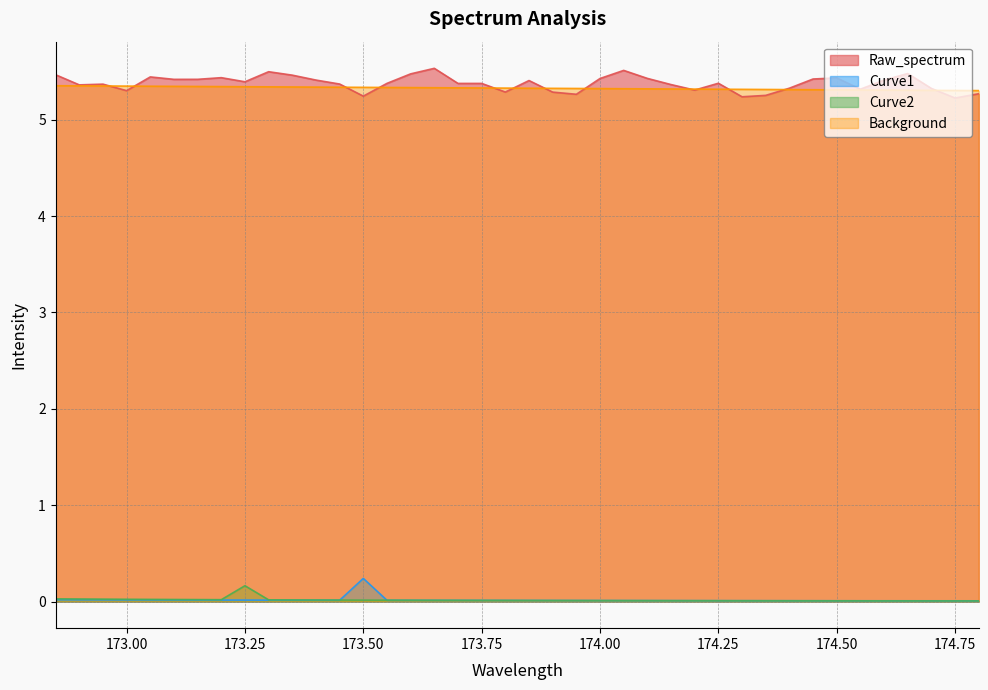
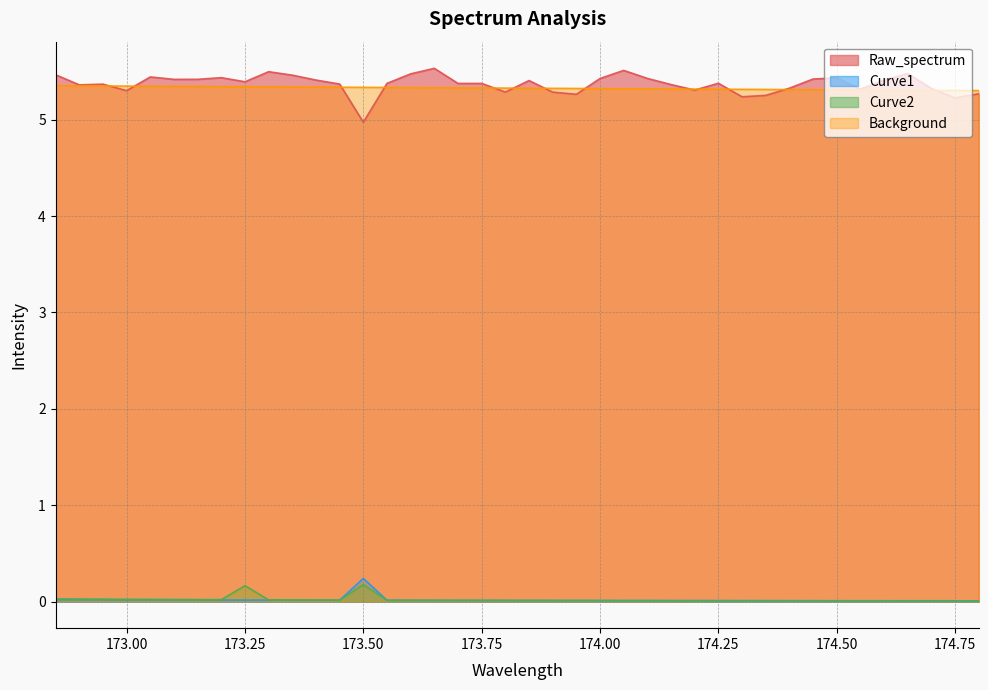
Raw_spectrum, 173.50: 5.2 -> 5.0
Curve2, 173.50: 0.0 -> 0.2
